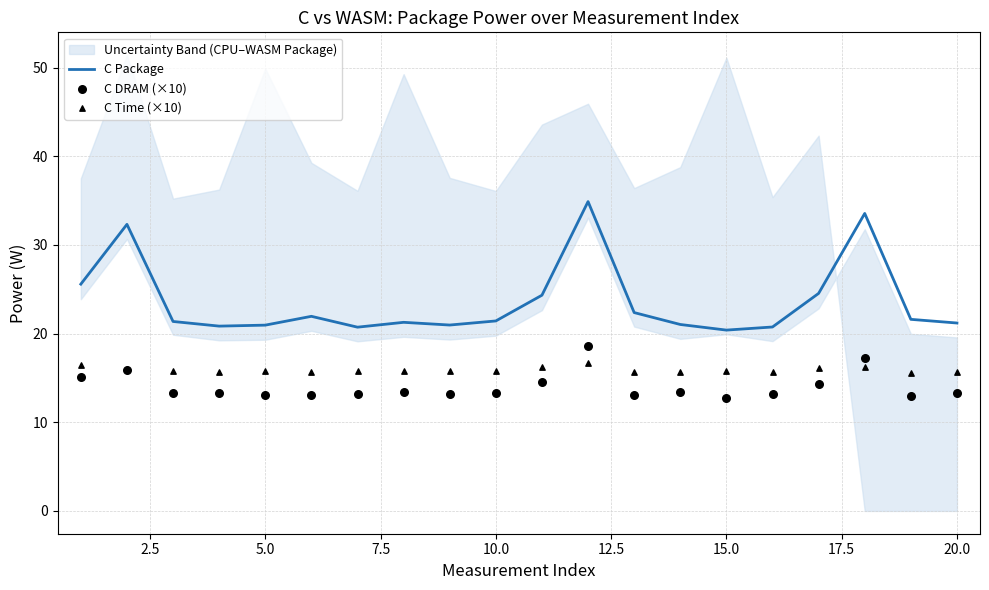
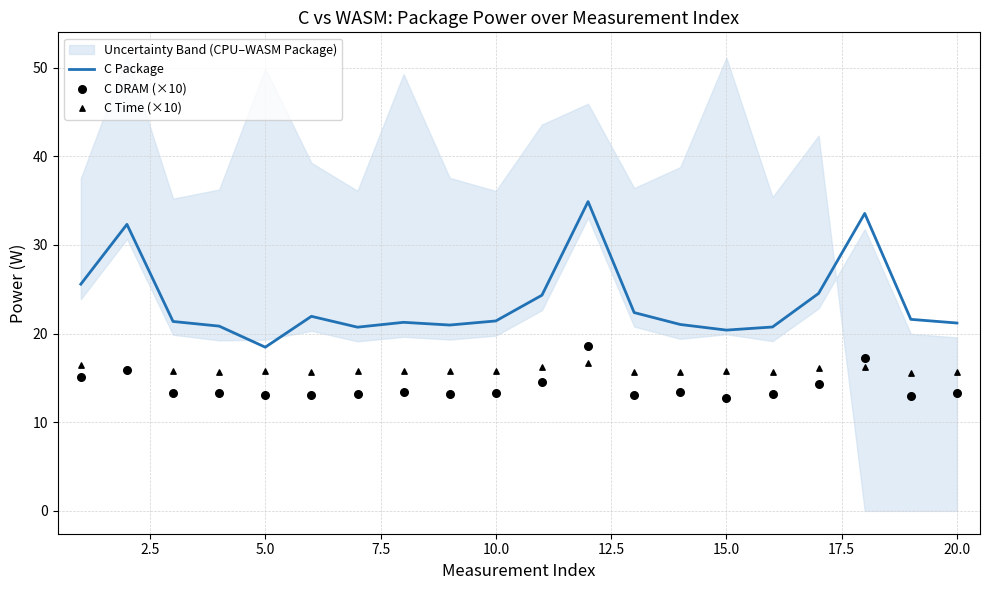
C Package, 5.0: 21 -> 18
